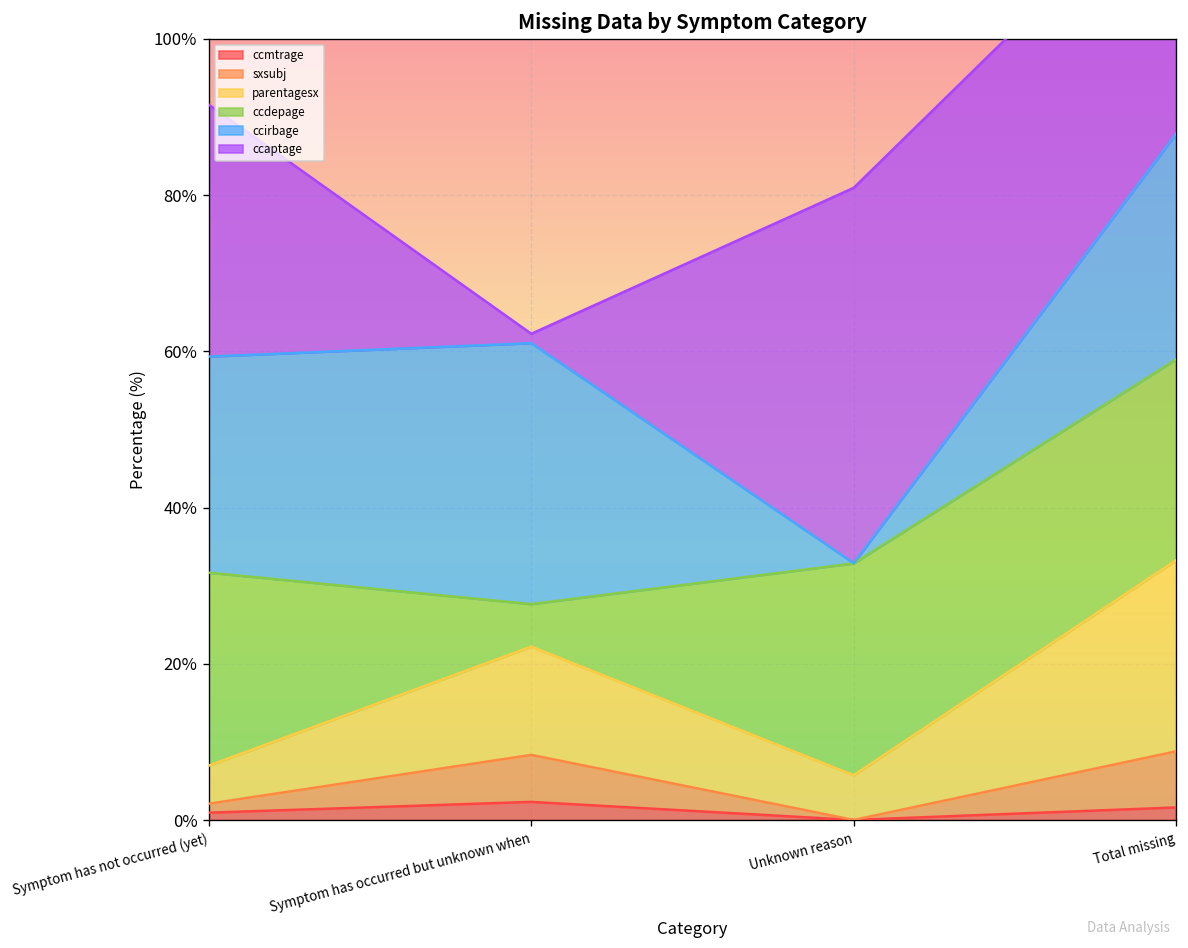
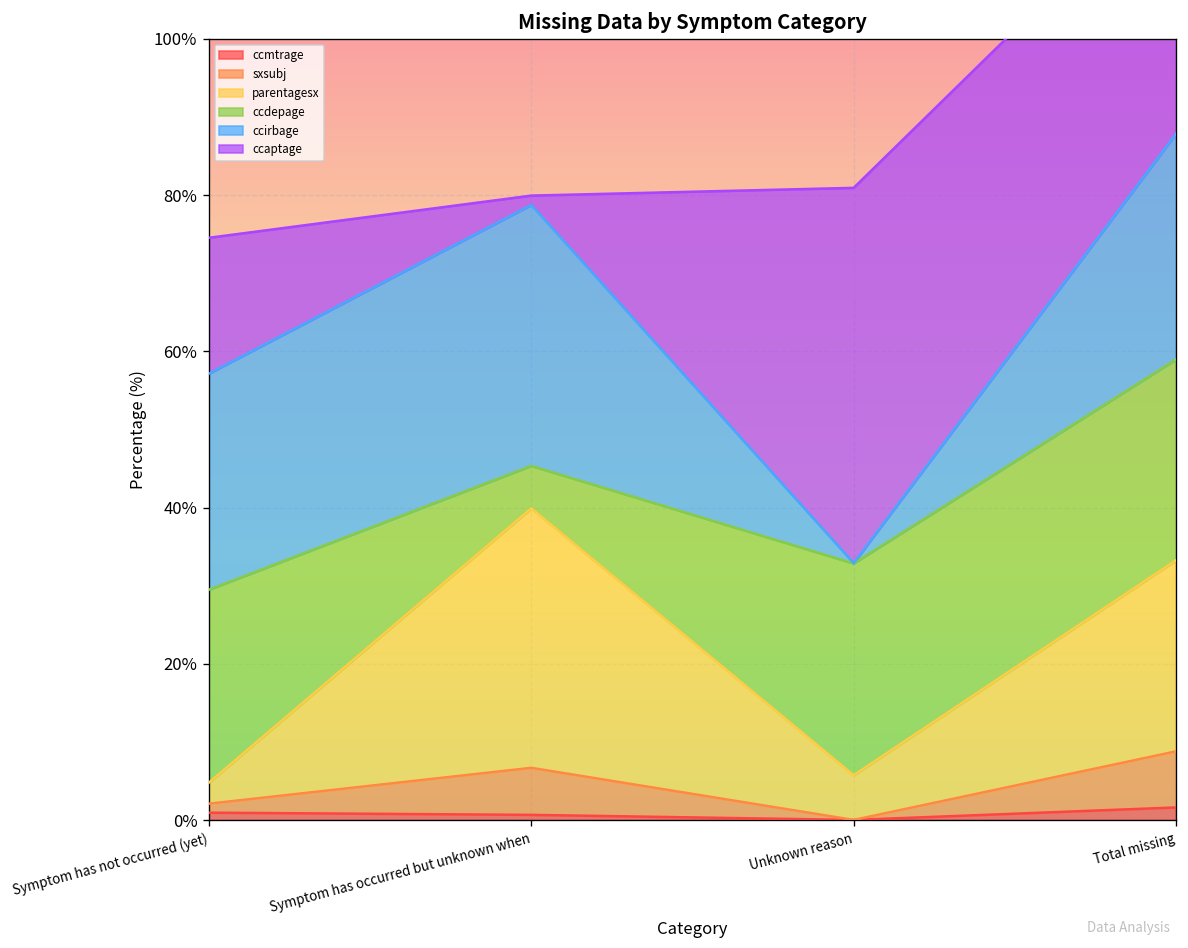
parentagesx, Symptom has not occurred (yet): 5% -> 3%
ccaptage, Symptom has not occurred (yet): 32% -> 17%
ccmtrage, Symptom has occurred but unknown when: 2% -> 1%
parentagesx, Symptom has occurred but unknown when: 14% -> 33%
